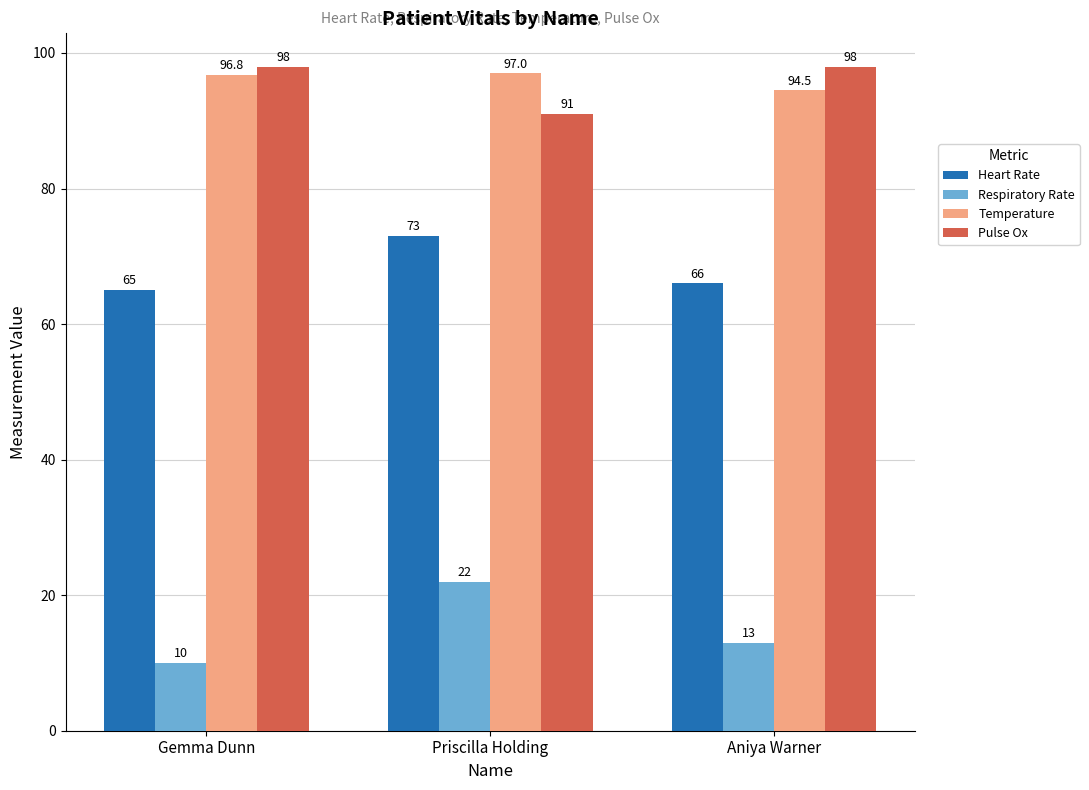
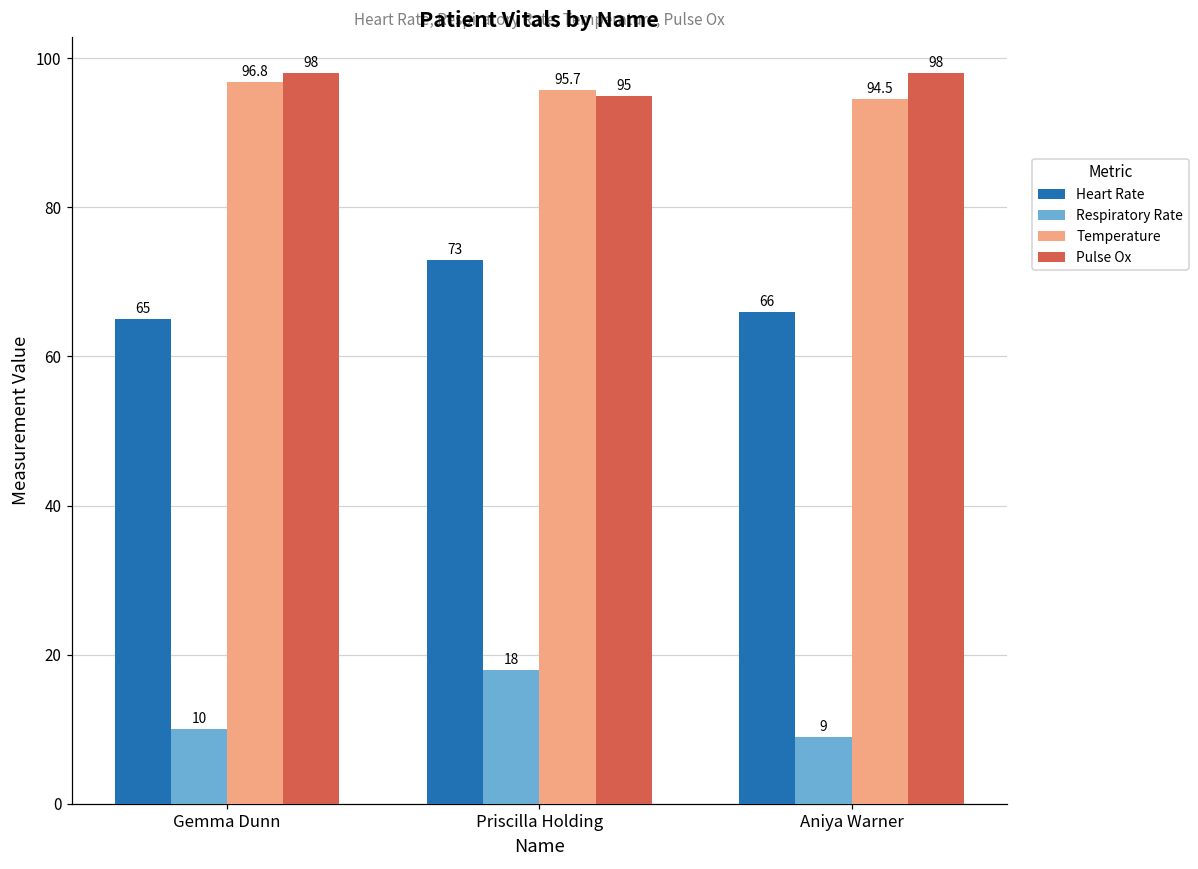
Respiratory Rate, Priscilla Holding: 22 -> 18
Temperature, Priscilla Holding: 97.0 -> 95.7
Pulse Ox, Priscilla Holding: 91 -> 95
Respiratory Rate, Aniya Warner: 13 -> 9
